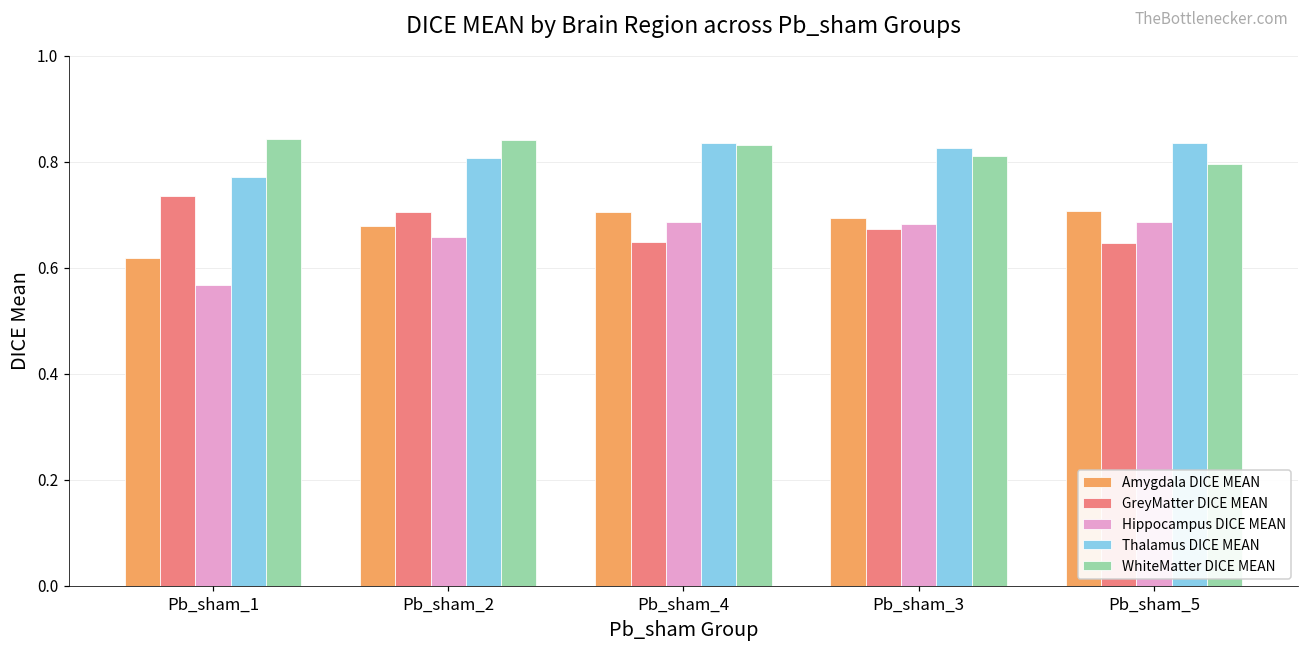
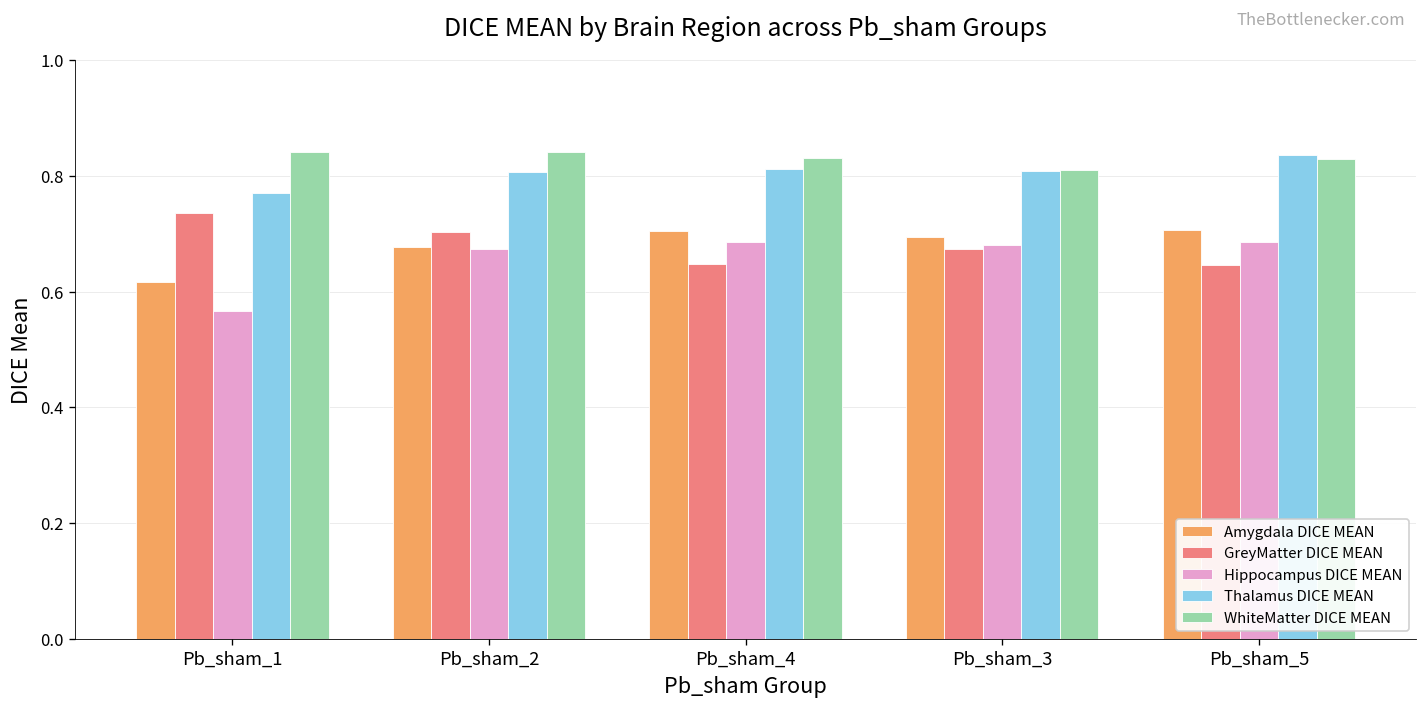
Hippocampus DICE MEAN, Pb_sham_2: 0.66 -> 0.67
Thalamus DICE MEAN, Pb_sham_4: 0.84 -> 0.81
Thalamus DICE MEAN, Pb_sham_3: 0.83 -> 0.81
WhiteMatter DICE MEAN, Pb_sham_5: 0.80 -> 0.83
